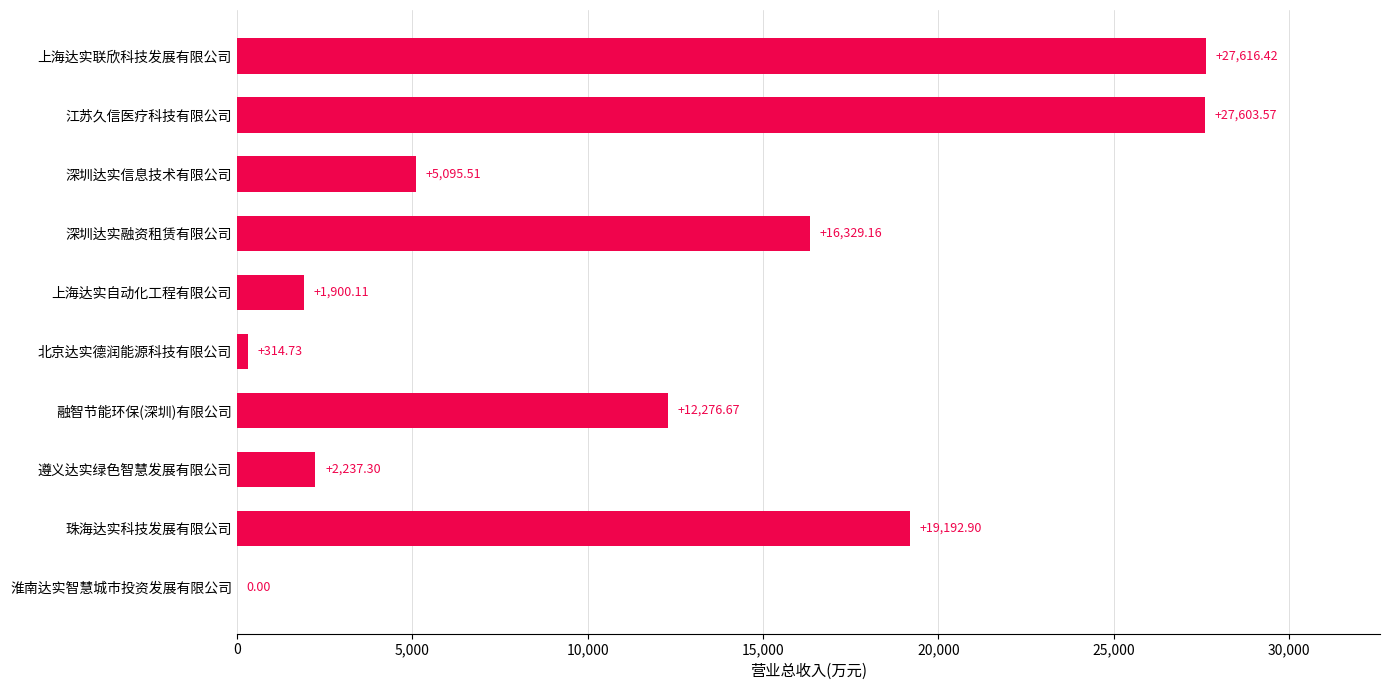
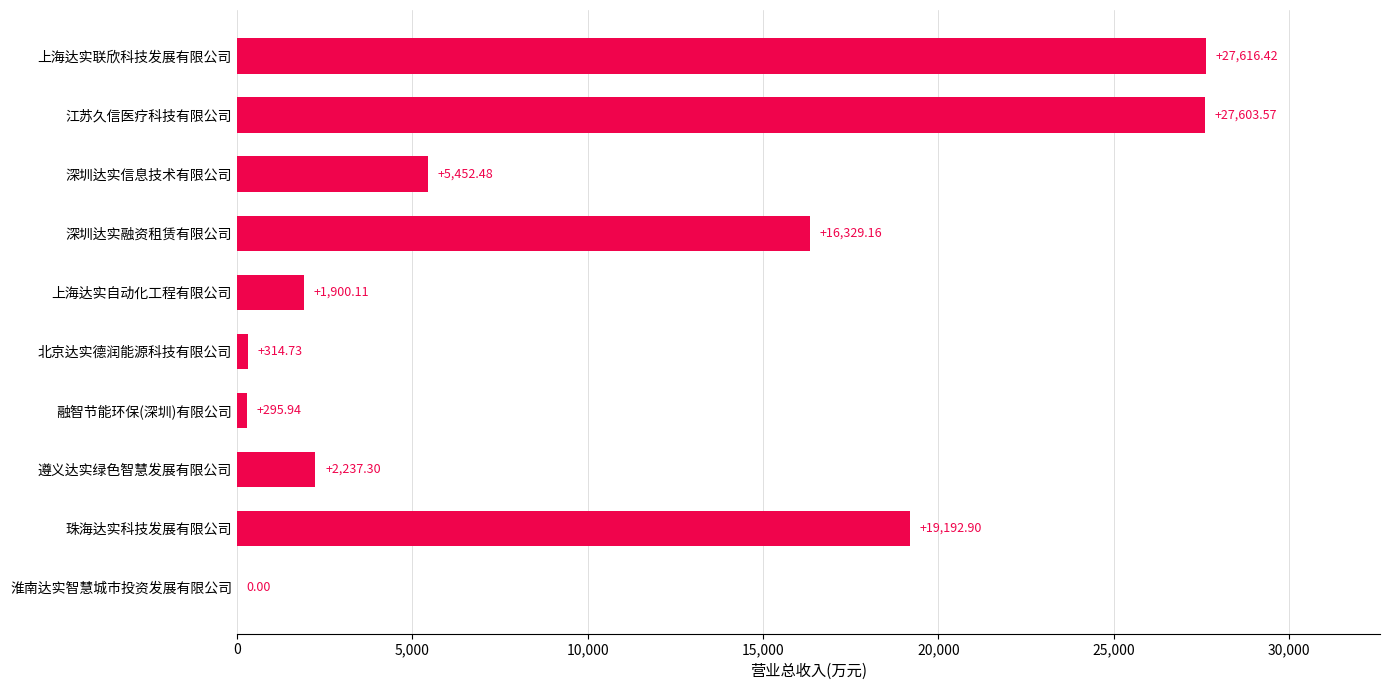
深圳达实信息技术有限公司: +5,095.51 -> +5,452.48
融智节能环保(深圳)有限公司: +12,276.67 -> +295.94
